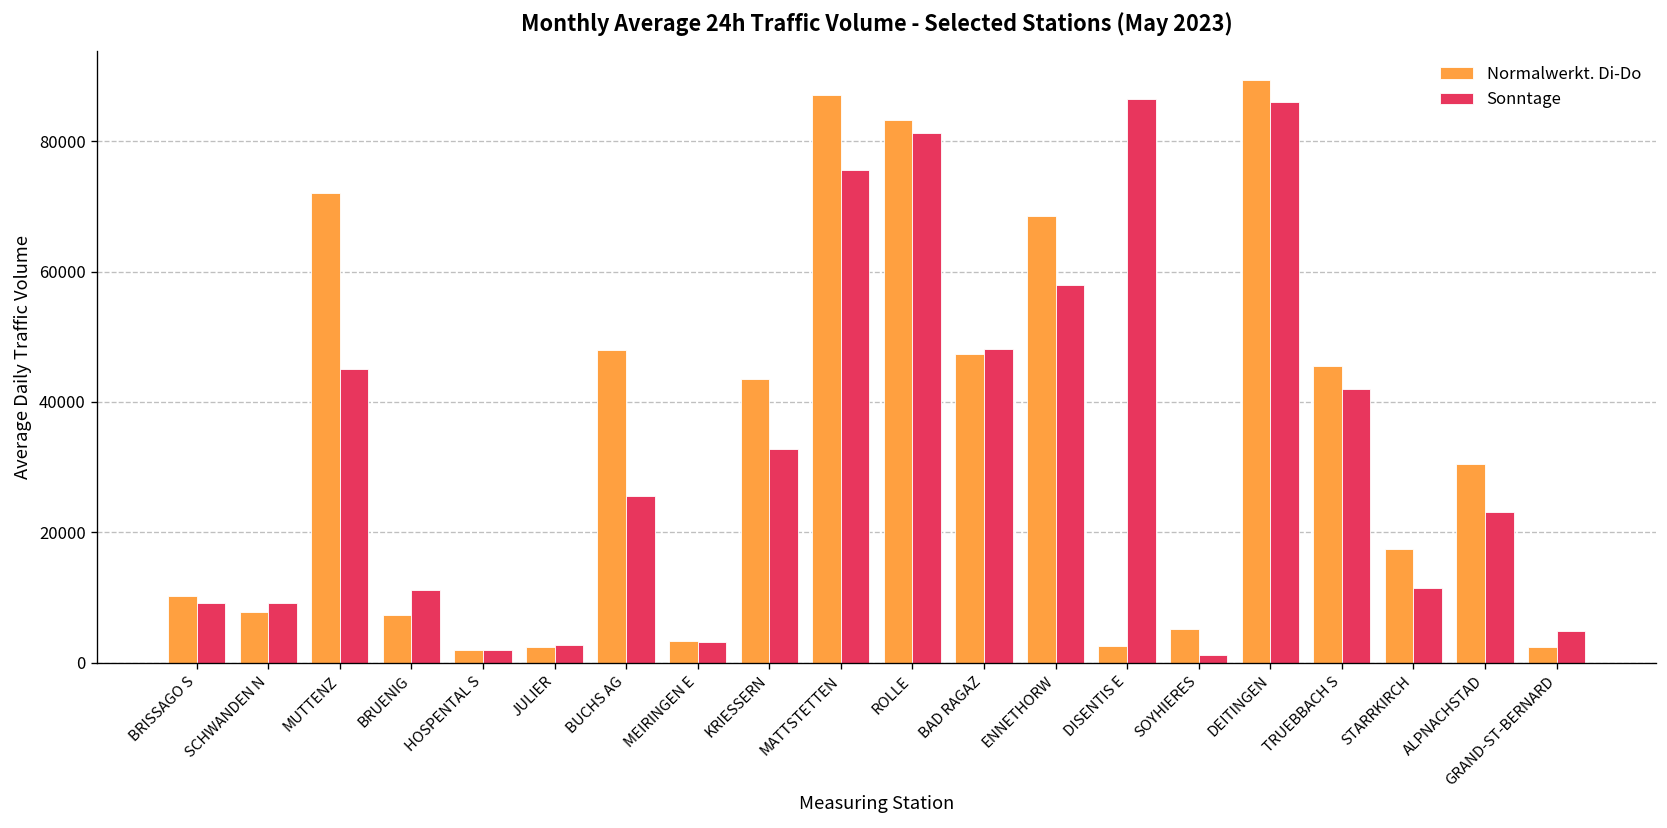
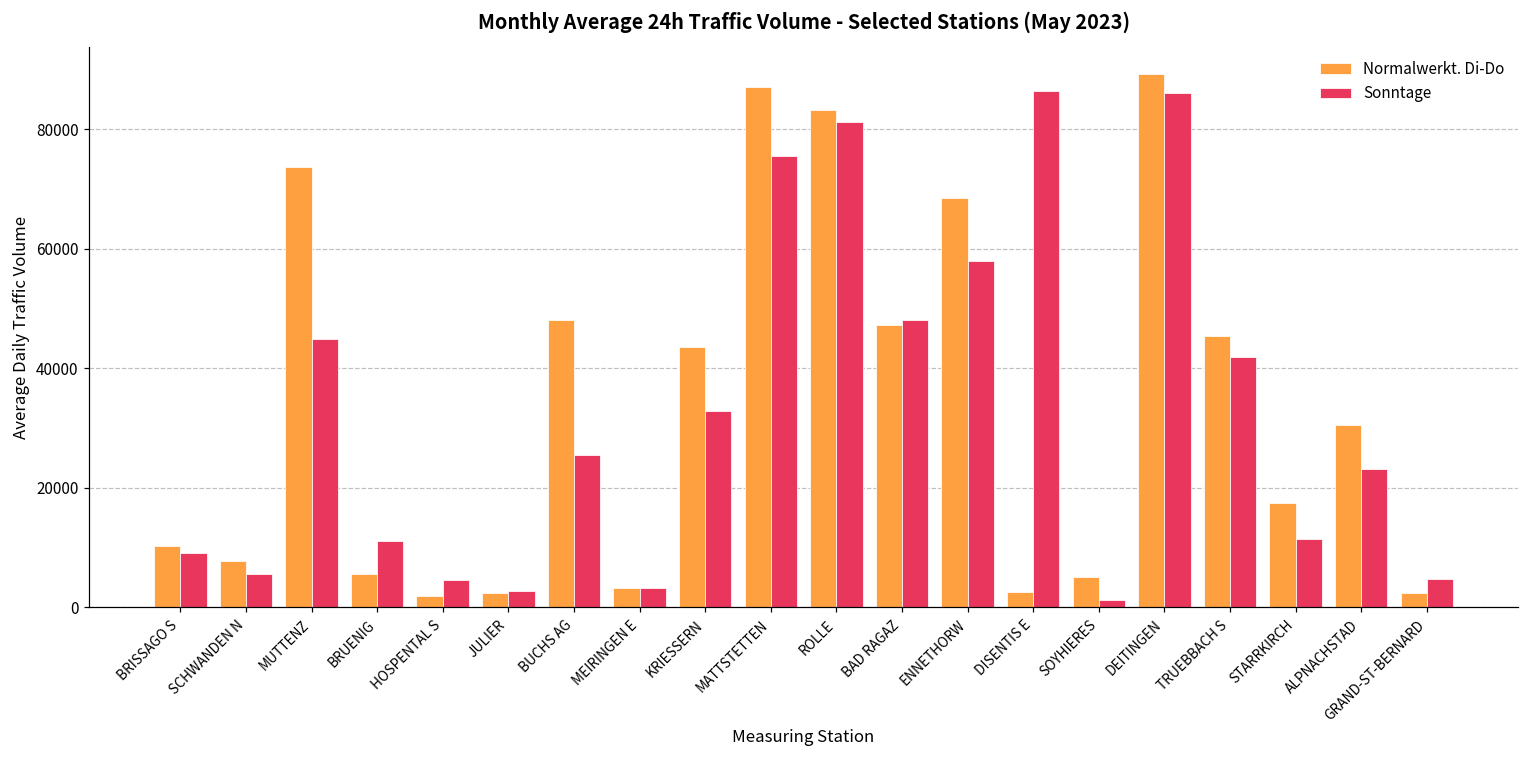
Sonntage, SCHWANDEN N: 9000 -> 6000
Normalwerkt. Di-Do, MUTTENZ: 72000 -> 74000
Normalwerkt. Di-Do, BRUENIG: 7000 -> 6000
Sonntage, HOSPENTAL S: 2000 -> 5000
